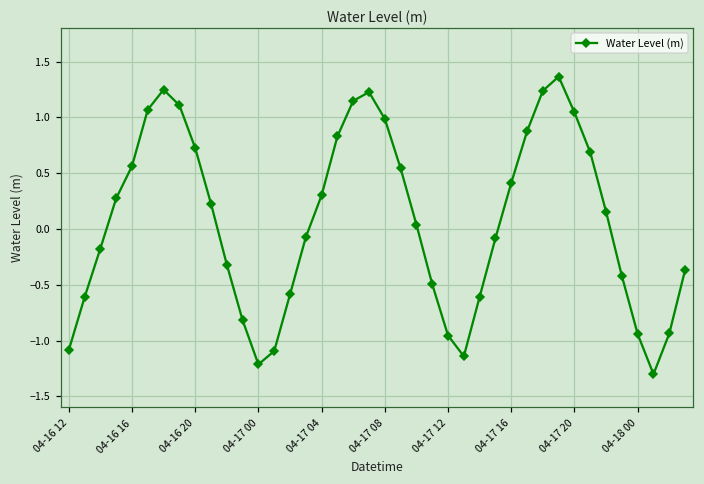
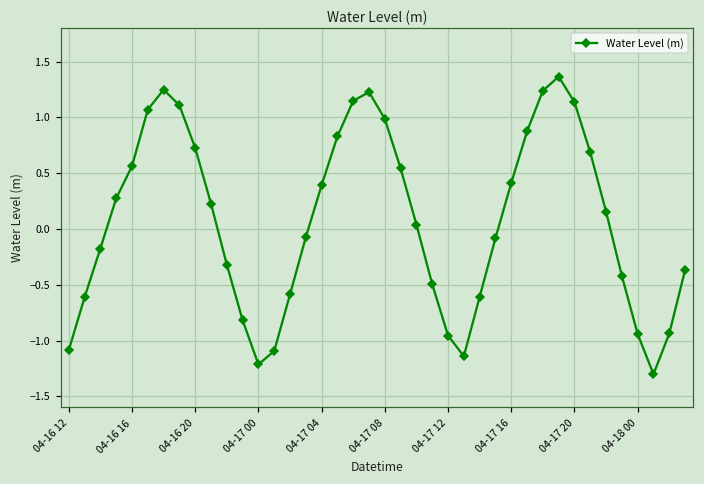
04-17 04: 0.30 -> 0.39
04-17 20: 1.04 -> 1.14
